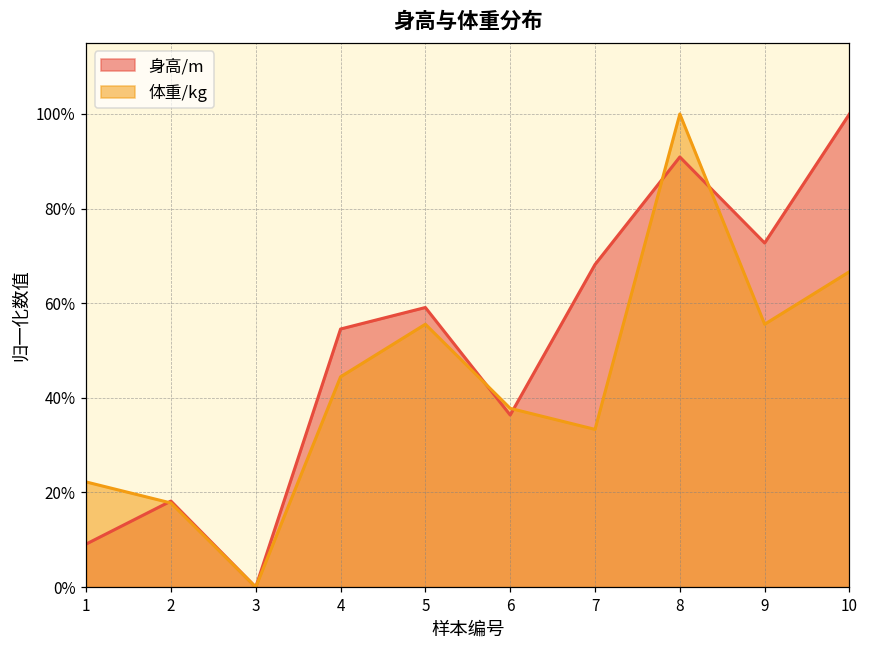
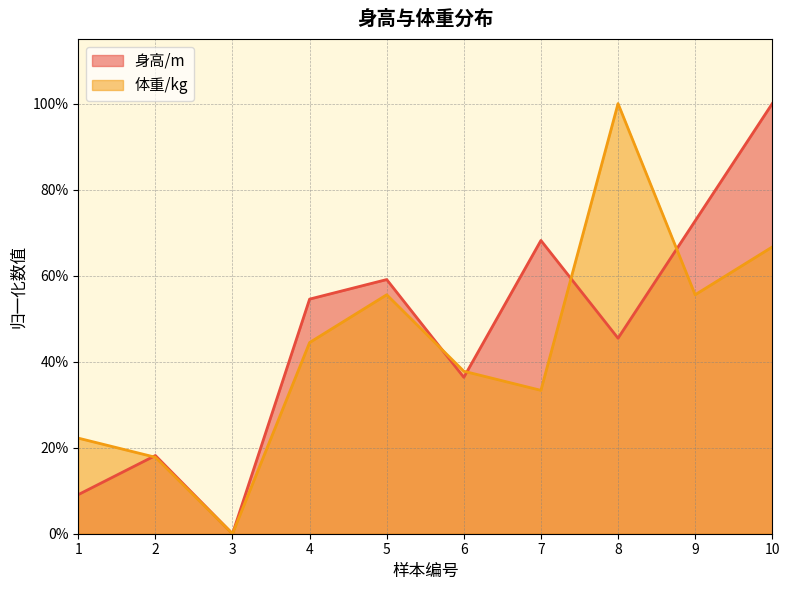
身高/m, 8: 91% -> 45%
